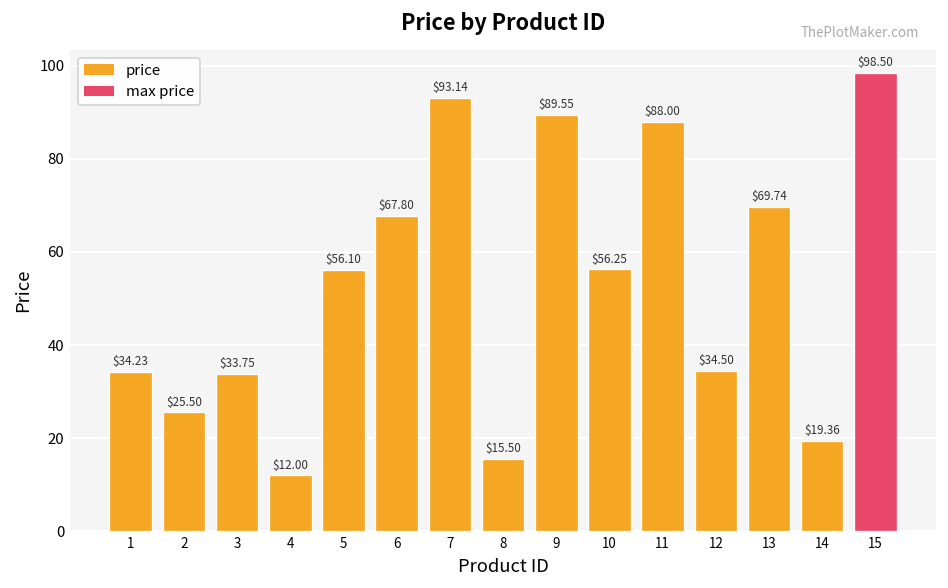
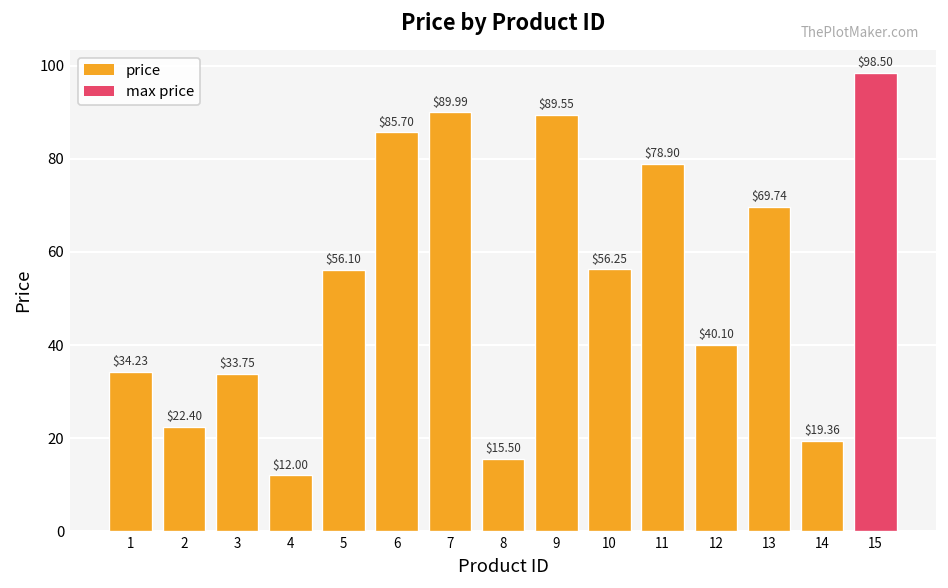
2: $25.50 -> $22.40
6: $67.80 -> $85.70
7: $93.14 -> $89.99
11: $88.00 -> $78.90
12: $34.50 -> $40.10
